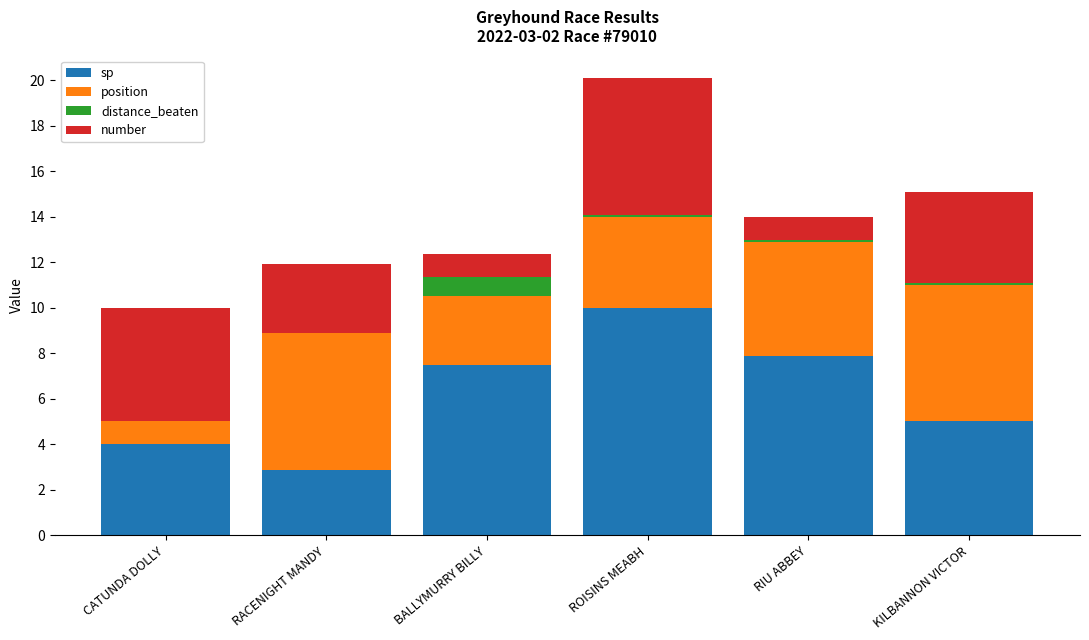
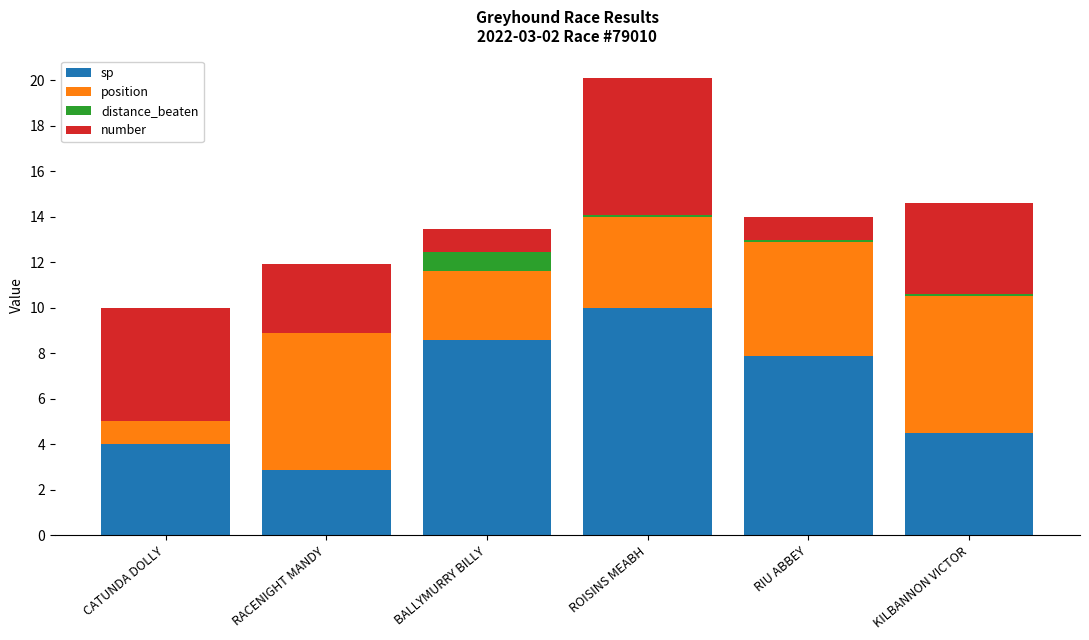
sp, BALLYMURRY BILLY: 7.5 -> 8.6
sp, KILBANNON VICTOR: 5.0 -> 4.5
